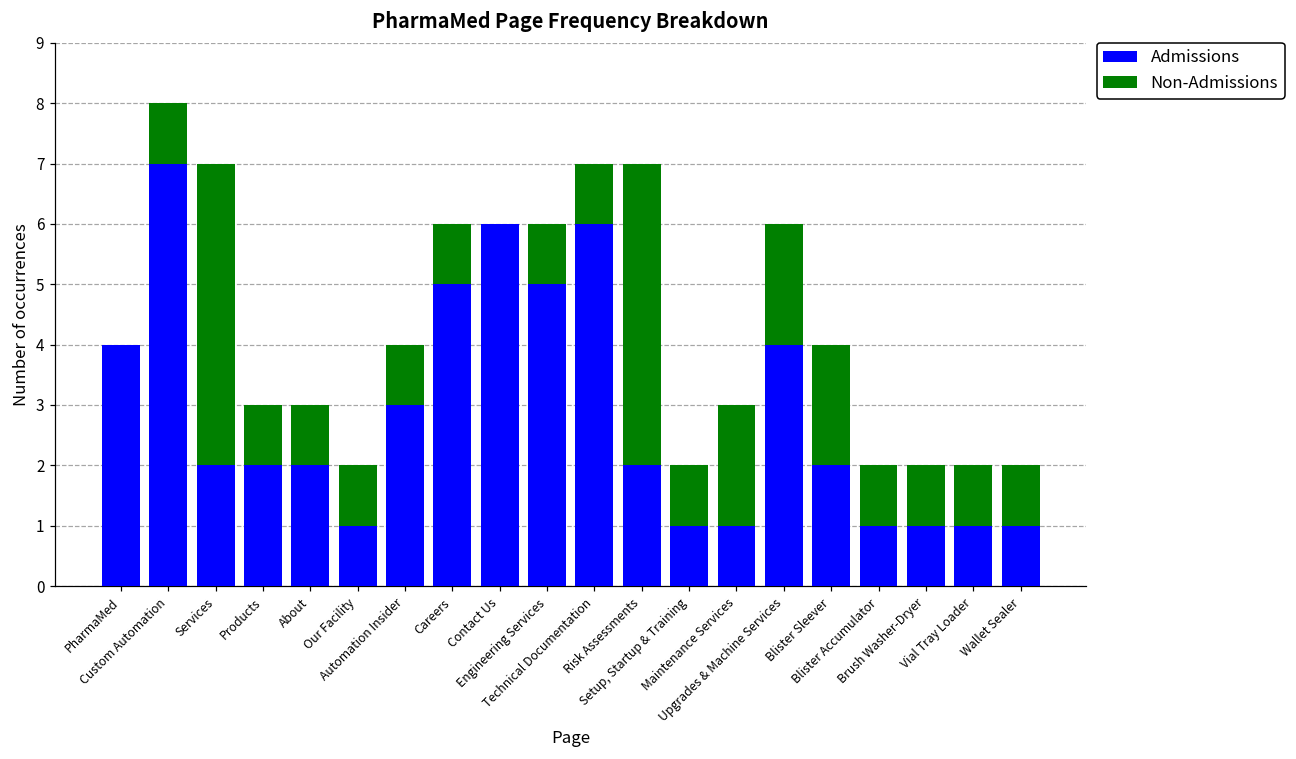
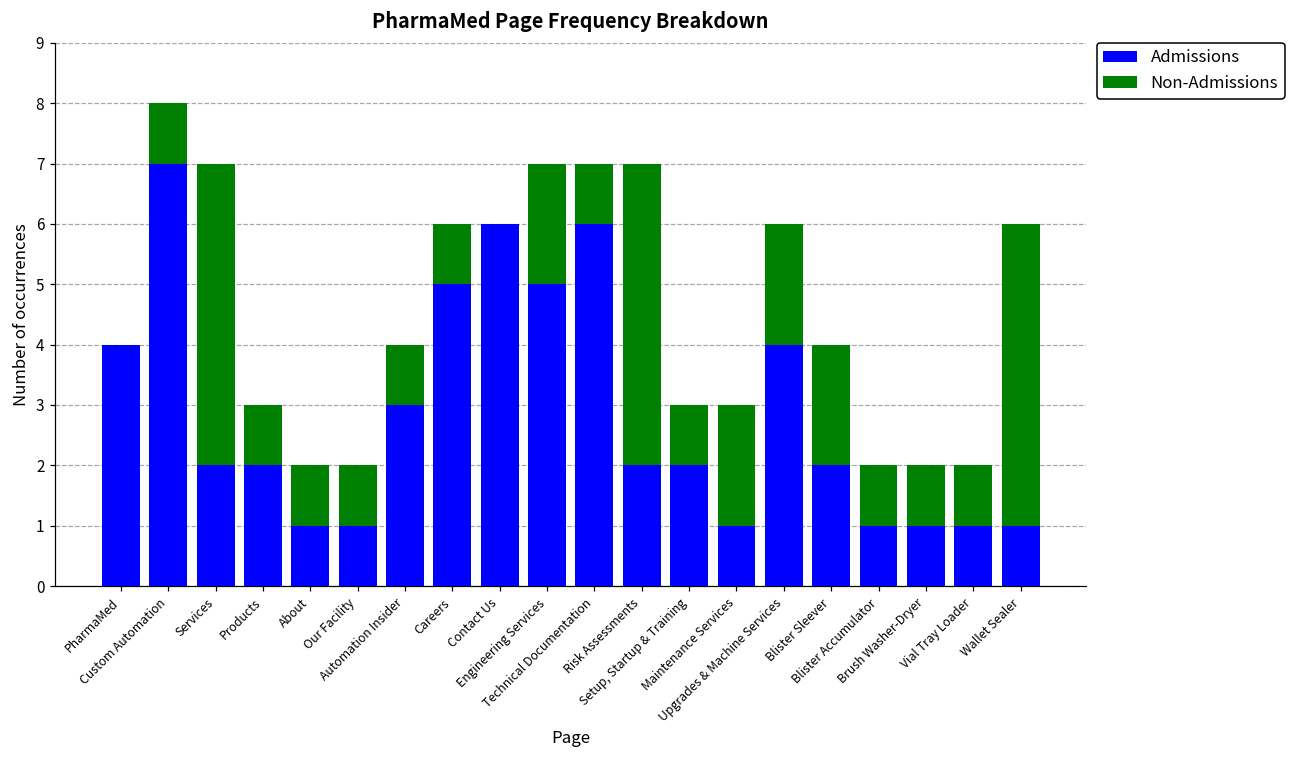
Admissions, About: 2 -> 1
Non-Admissions, Engineering Services: 1 -> 2
Admissions, Setup, Startup & Training: 1 -> 2
Non-Admissions, Wallet Sealer: 1 -> 5
